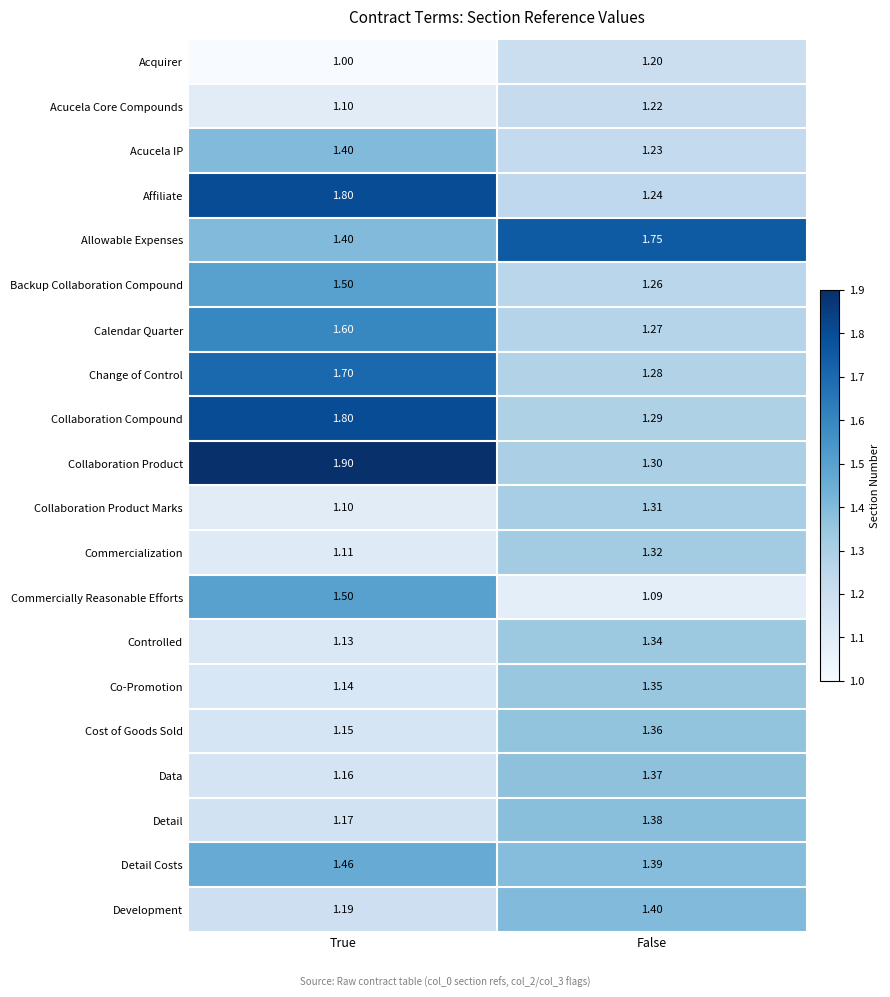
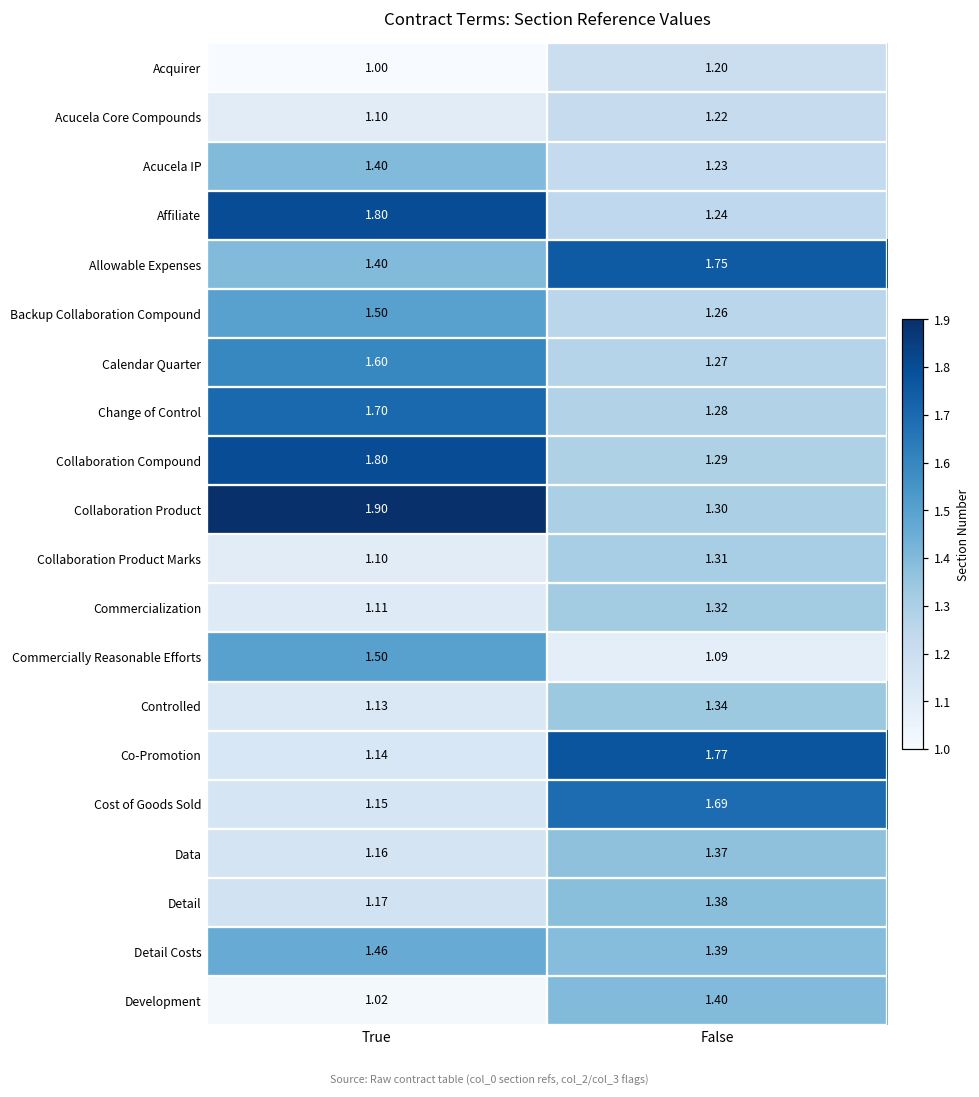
Co-Promotion, False: 1.35 -> 1.77
Cost of Goods Sold, False: 1.36 -> 1.69
Development, True: 1.19 -> 1.02
